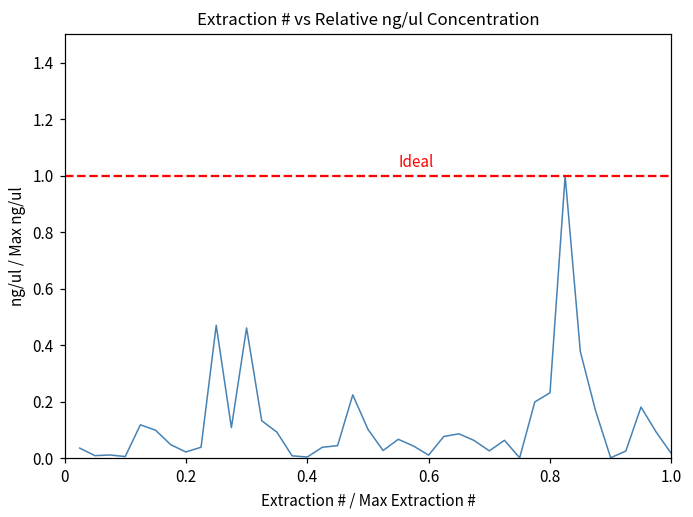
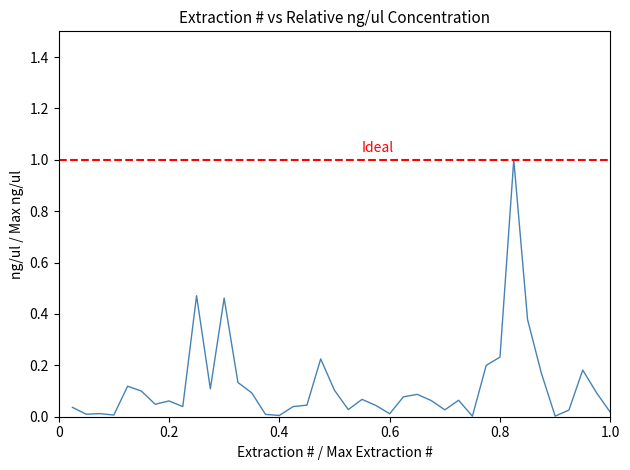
0.2: 0.02 -> 0.06
